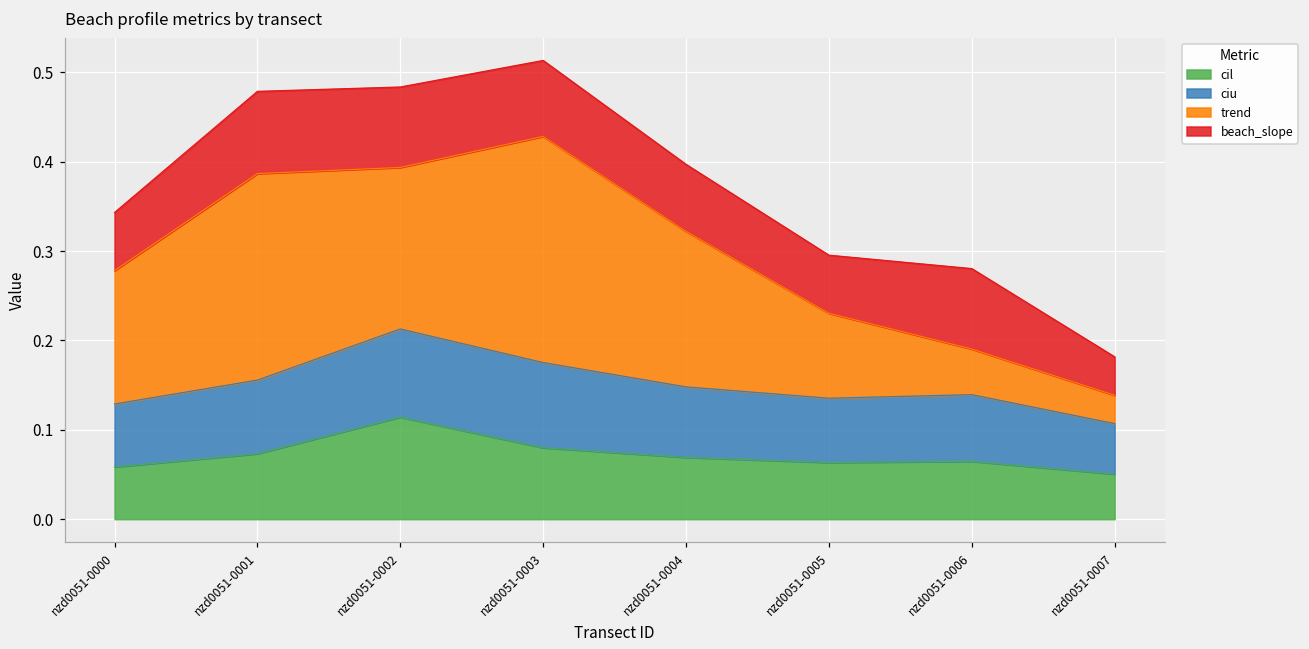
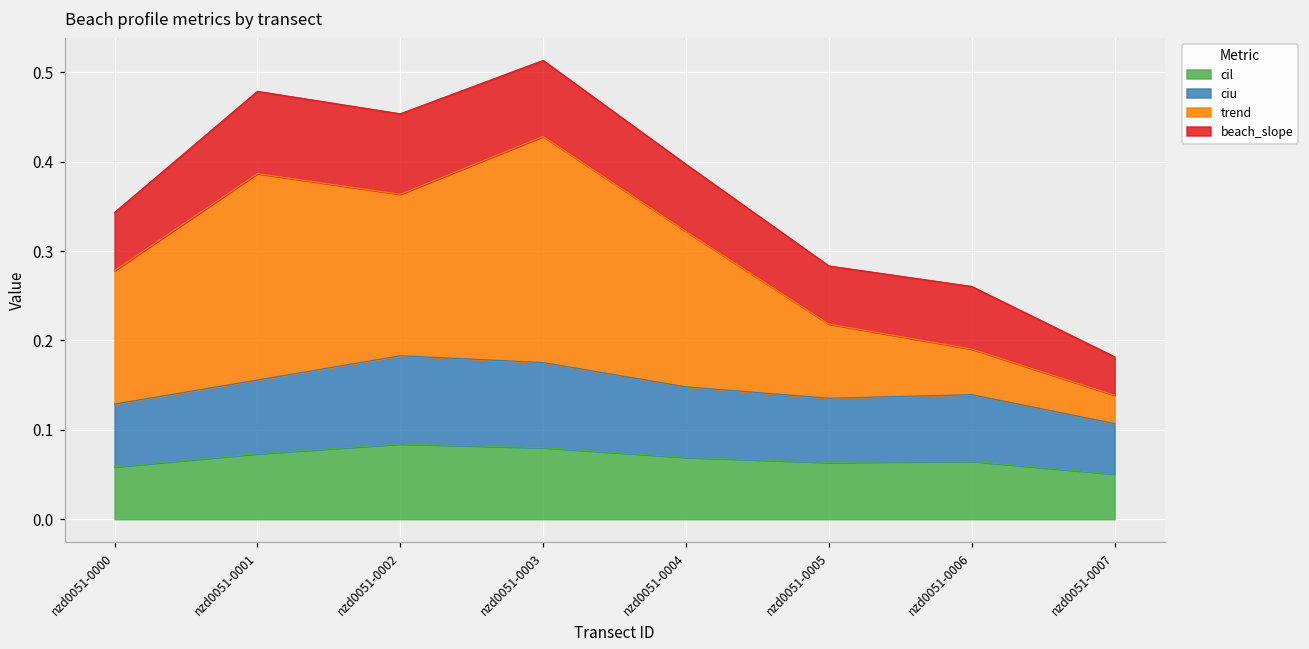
cil, nzd0051-0002: 0.11 -> 0.08
trend, nzd0051-0005: 0.10 -> 0.08
beach_slope, nzd0051-0006: 0.09 -> 0.07
